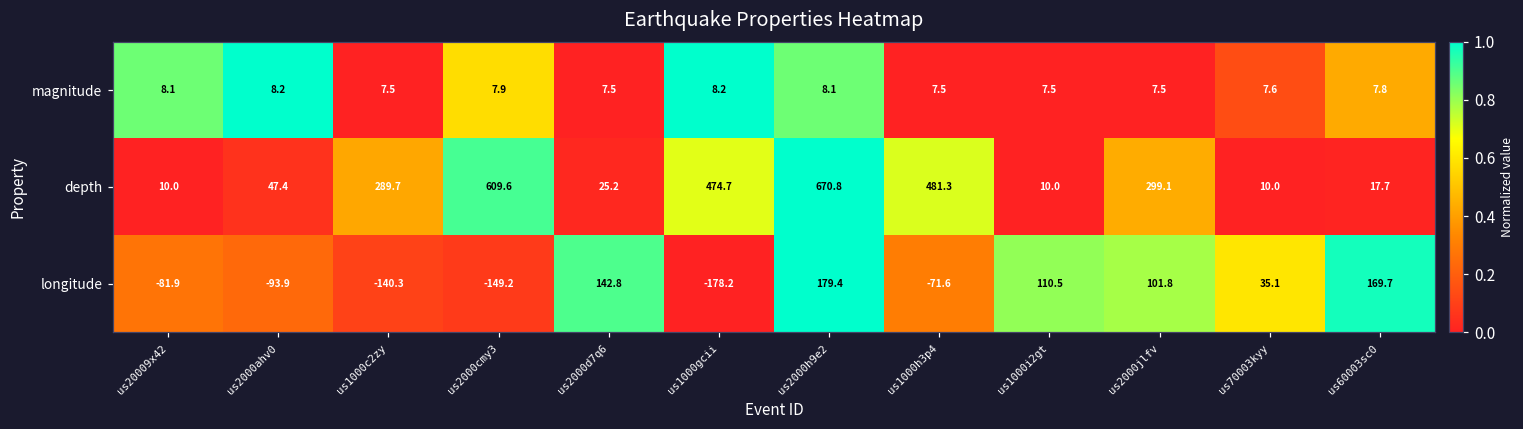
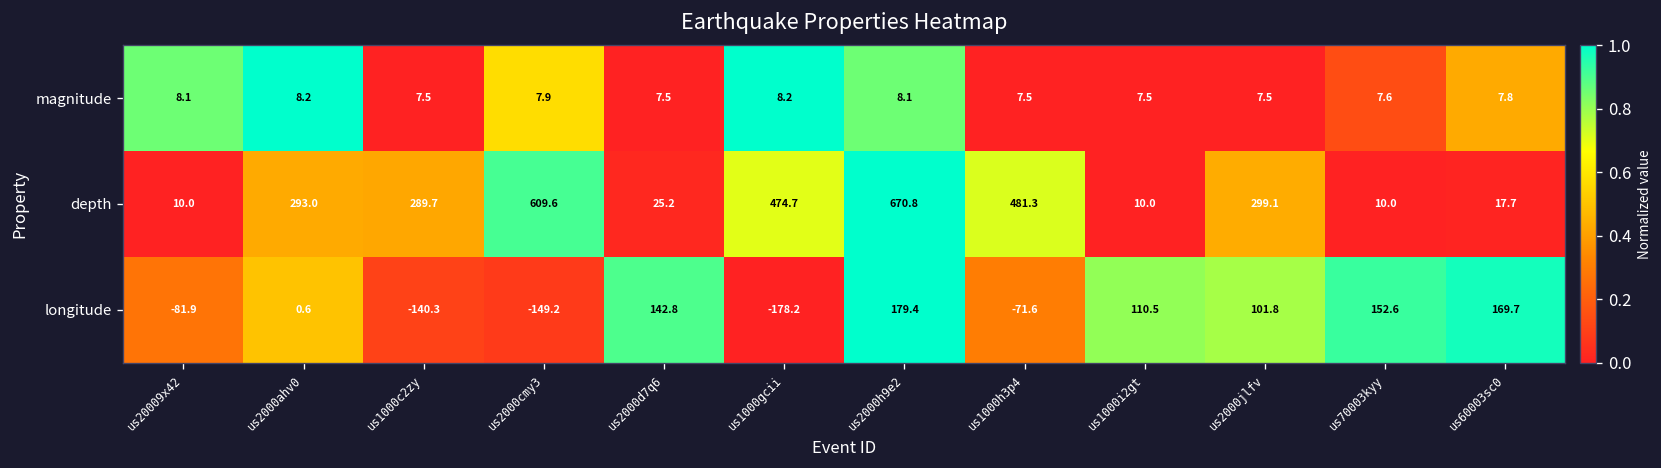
depth, us2000ahv0: 47.4 -> 293.0
longitude, us2000ahv0: -93.9 -> 0.6
longitude, us70003kyy: 35.1 -> 152.6
